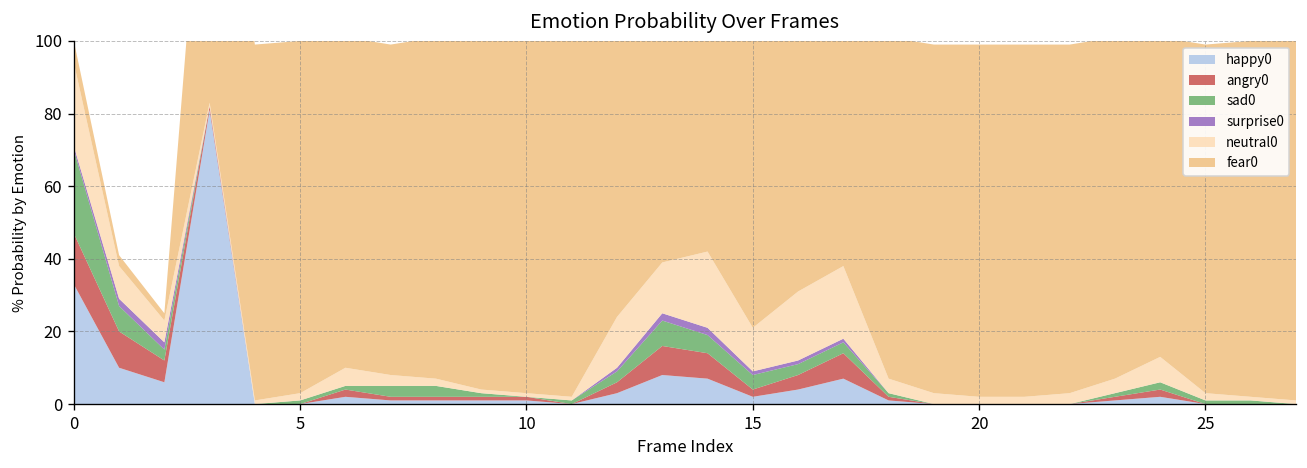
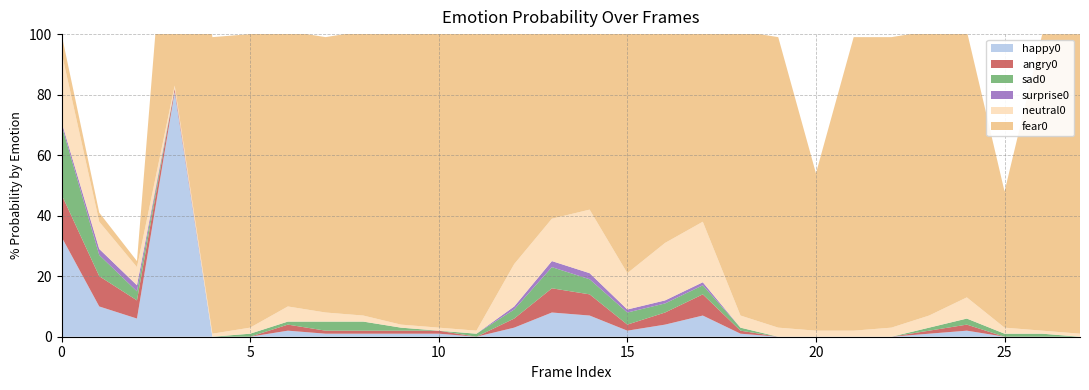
fear0, 20: 97 -> 52
fear0, 25: 96 -> 45
